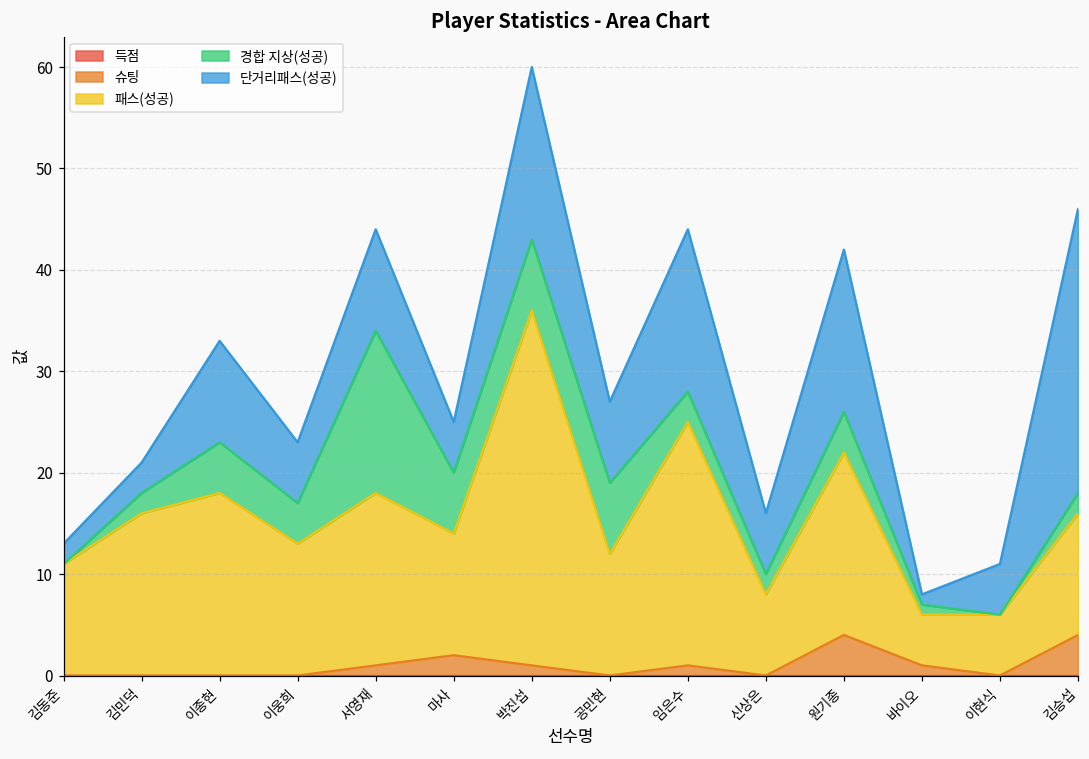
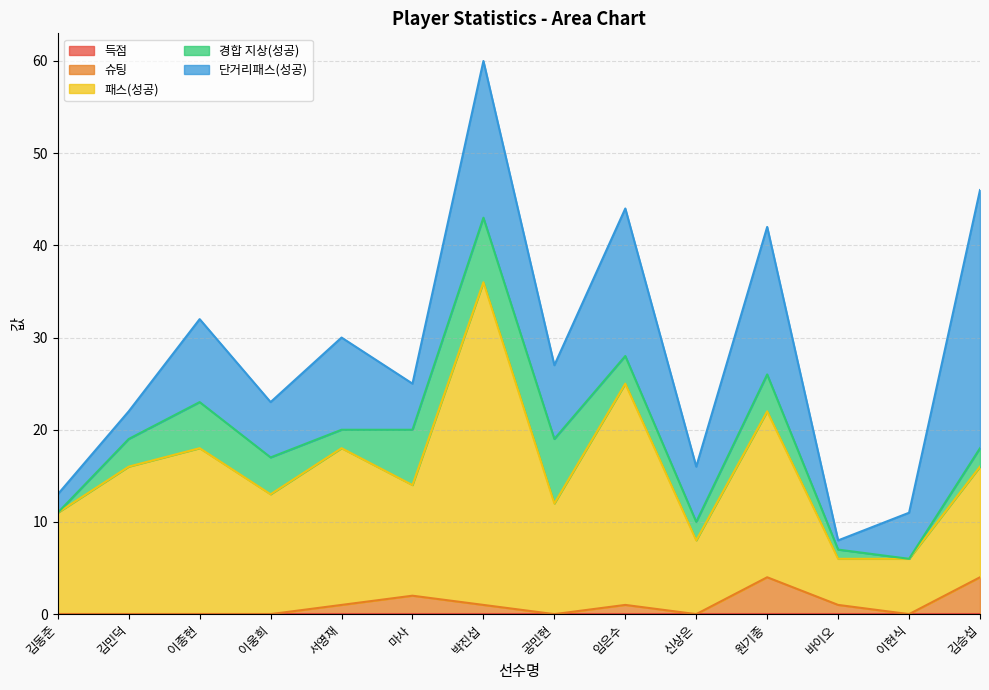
경합 지상(성공), 김민덕: 2 -> 3
단거리패스(성공), 이종현: 10 -> 9
경합 지상(성공), 서영재: 16 -> 2
